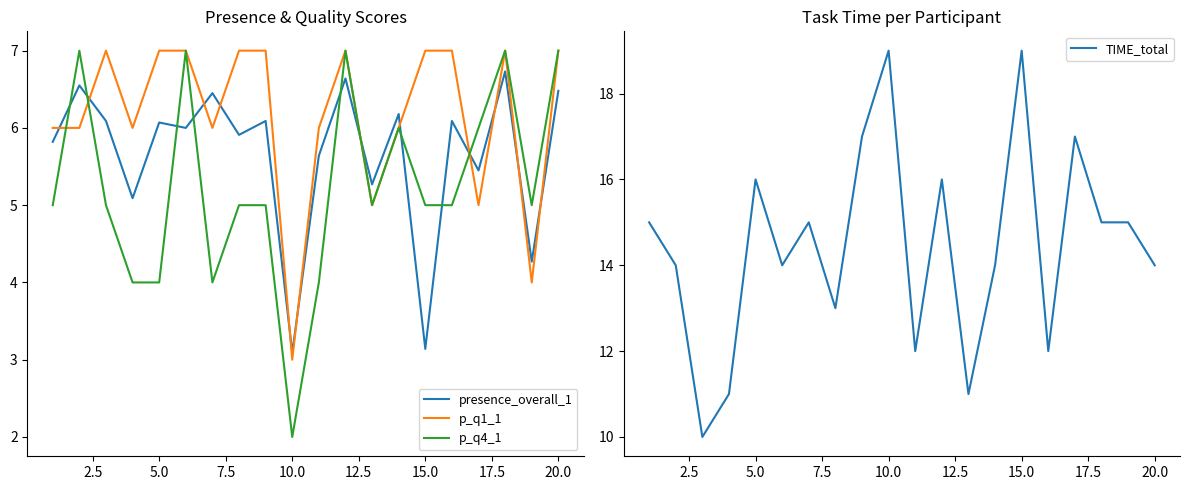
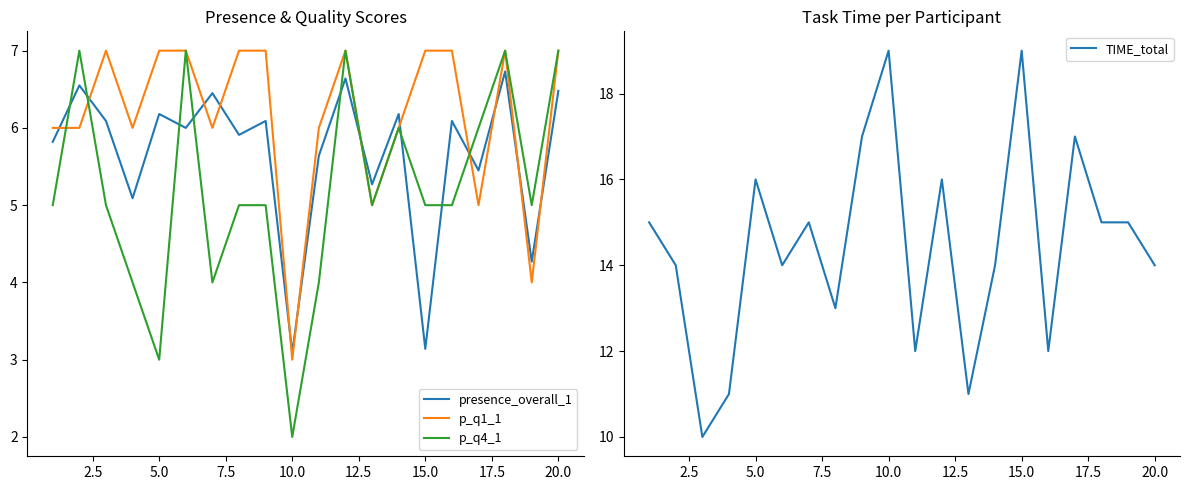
Presence & Quality Scores, presence_overall_1, 5.0: 6.1 -> 6.2
Presence & Quality Scores, p_q4_1, 5.0: 4 -> 3
